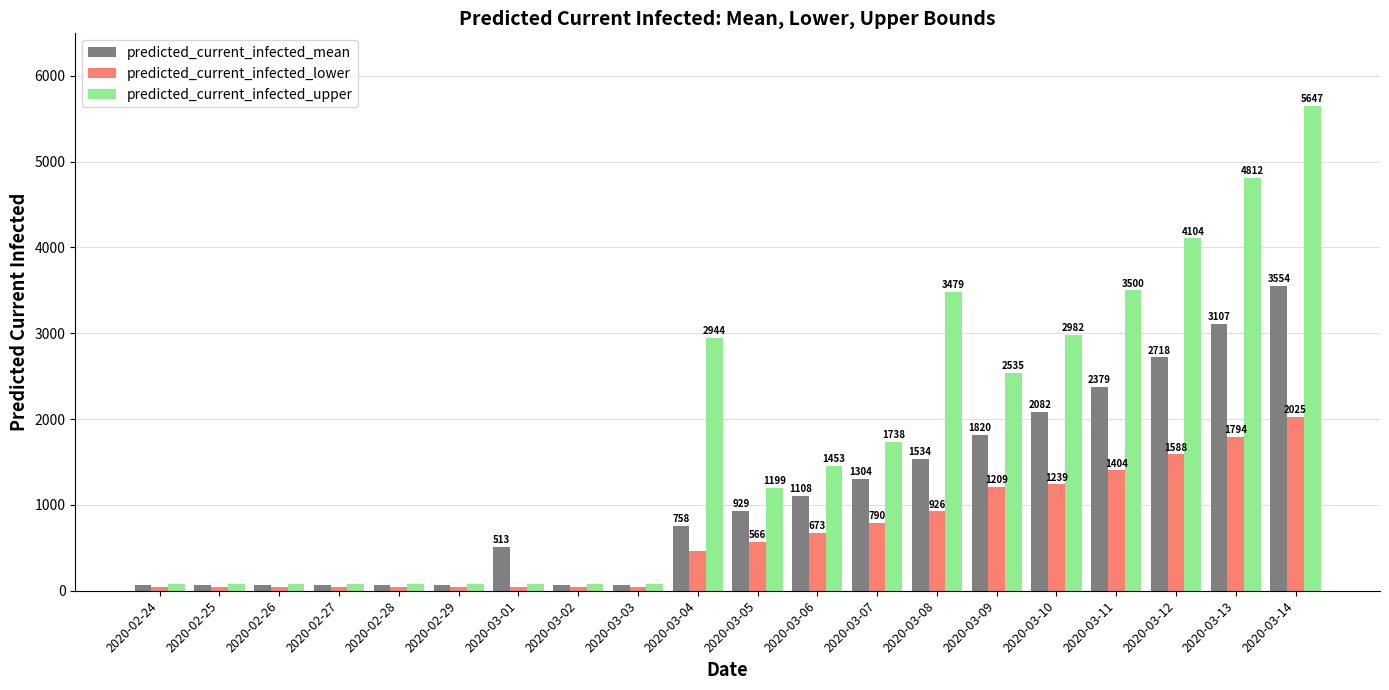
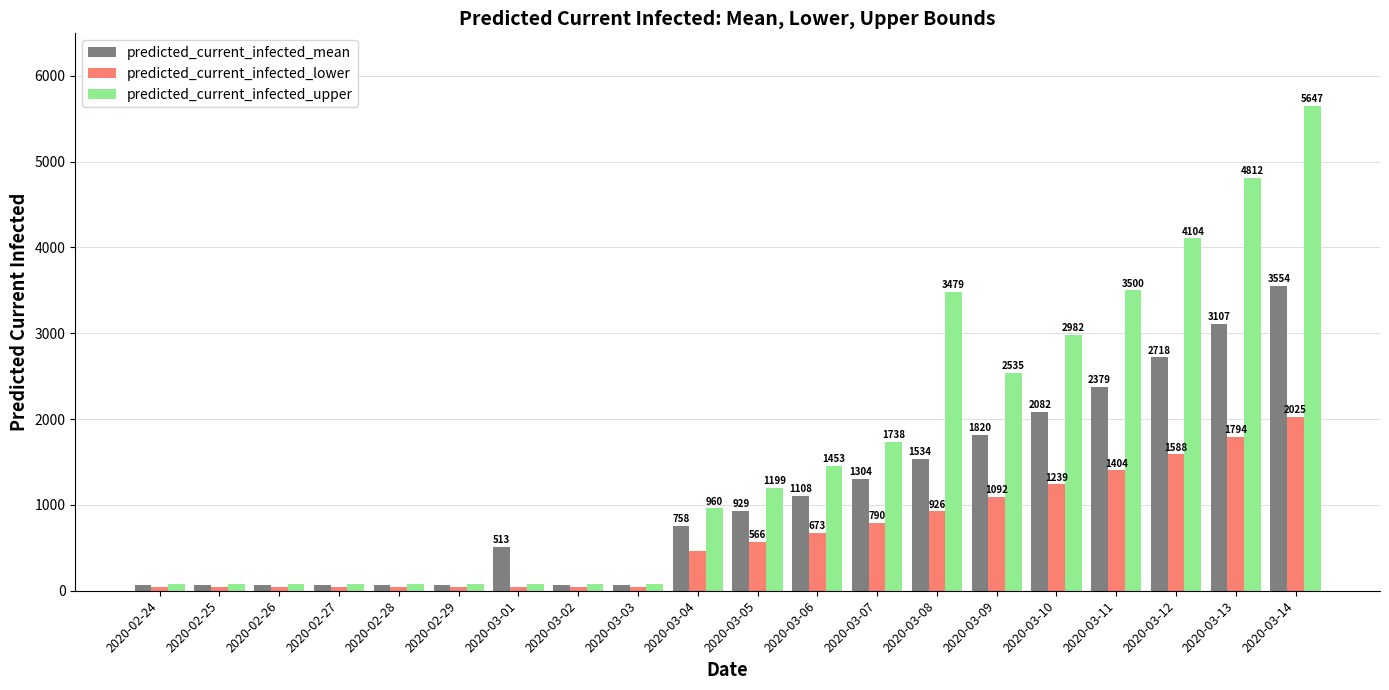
predicted_current_infected_upper, 2020-03-04: 2944 -> 960
predicted_current_infected_lower, 2020-03-09: 1209 -> 1092
